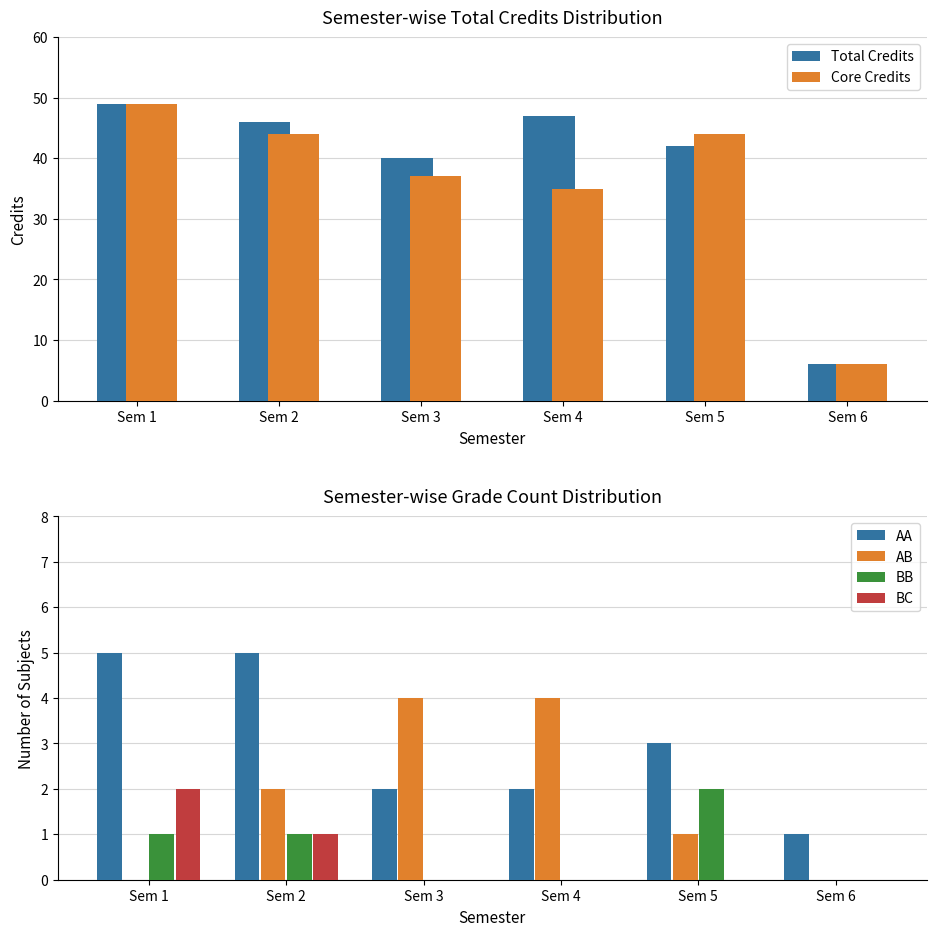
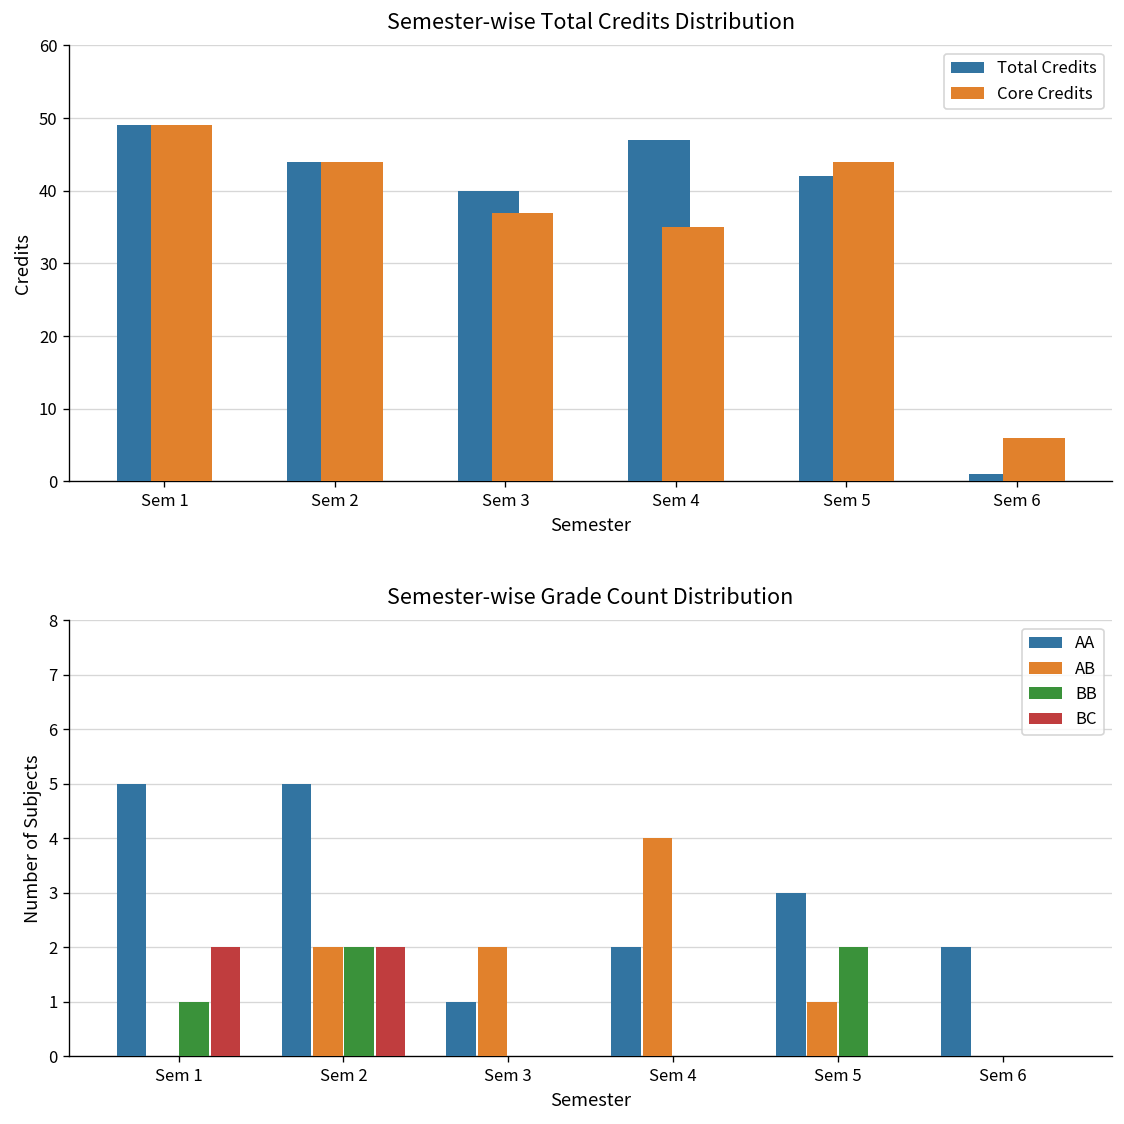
Semester-wise Total Credits Distribution, Total Credits, Sem 2: 46 -> 44
Semester-wise Total Credits Distribution, Total Credits, Sem 6: 6 -> 1
Semester-wise Grade Count Distribution, BB, Sem 2: 1 -> 2
Semester-wise Grade Count Distribution, BC, Sem 2: 1 -> 2
Semester-wise Grade Count Distribution, AA, Sem 3: 2 -> 1
Semester-wise Grade Count Distribution, AB, Sem 3: 4 -> 2
Semester-wise Grade Count Distribution, AA, Sem 6: 1 -> 2
